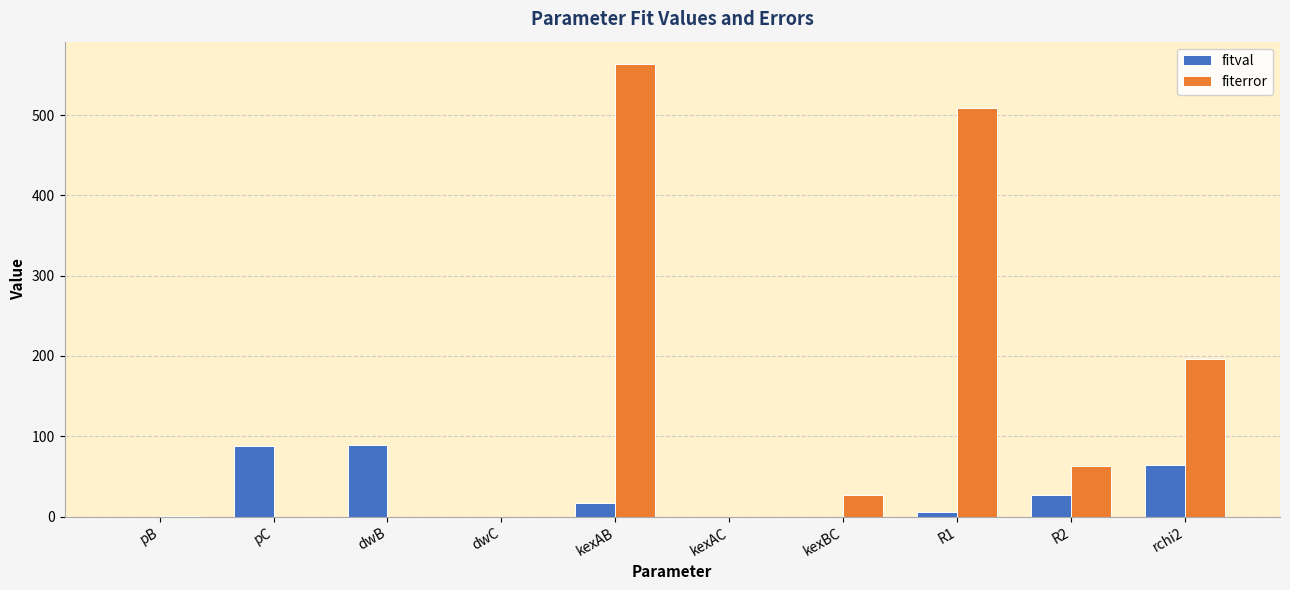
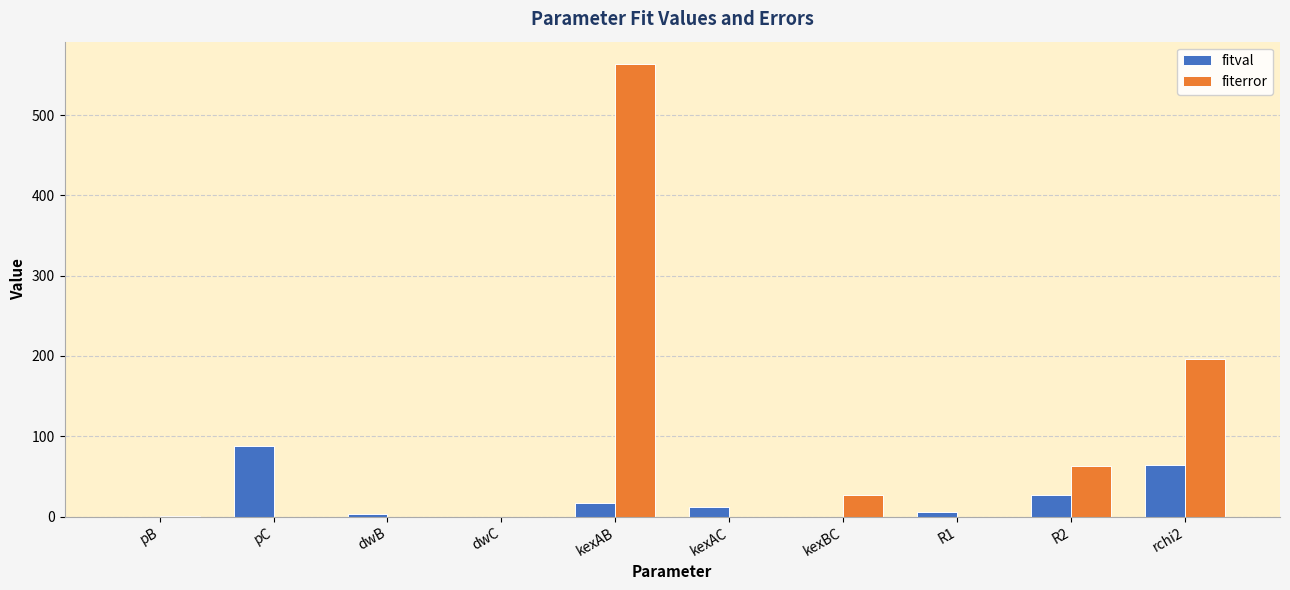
fitval, dwB: 90 -> 0
fitval, kexAC: 0 -> 10
fiterror, R1: 510 -> 0
